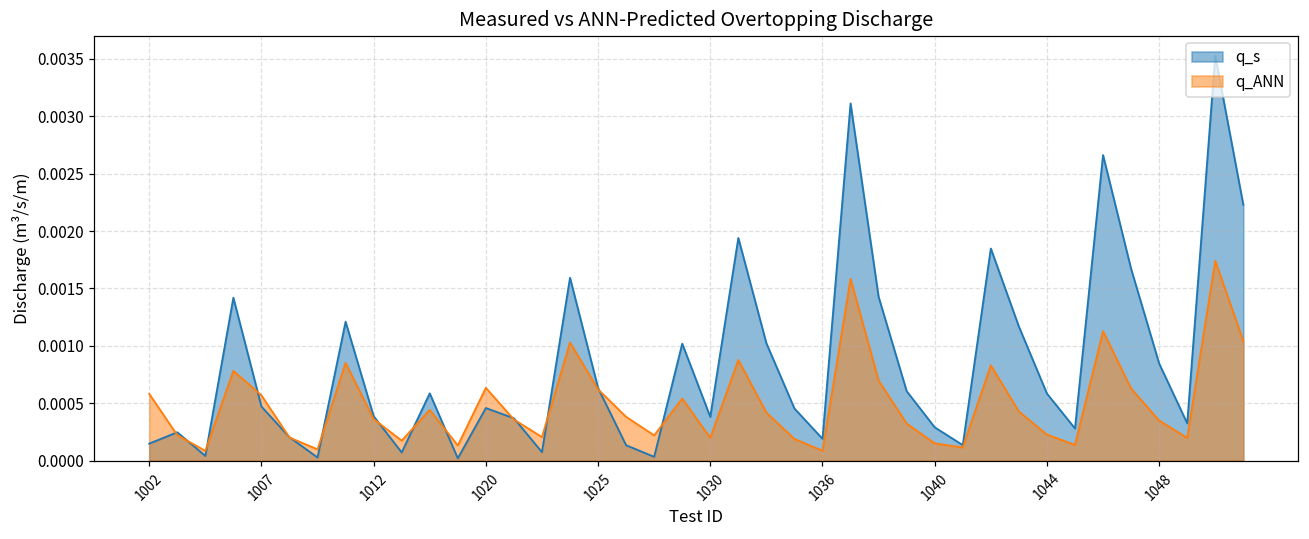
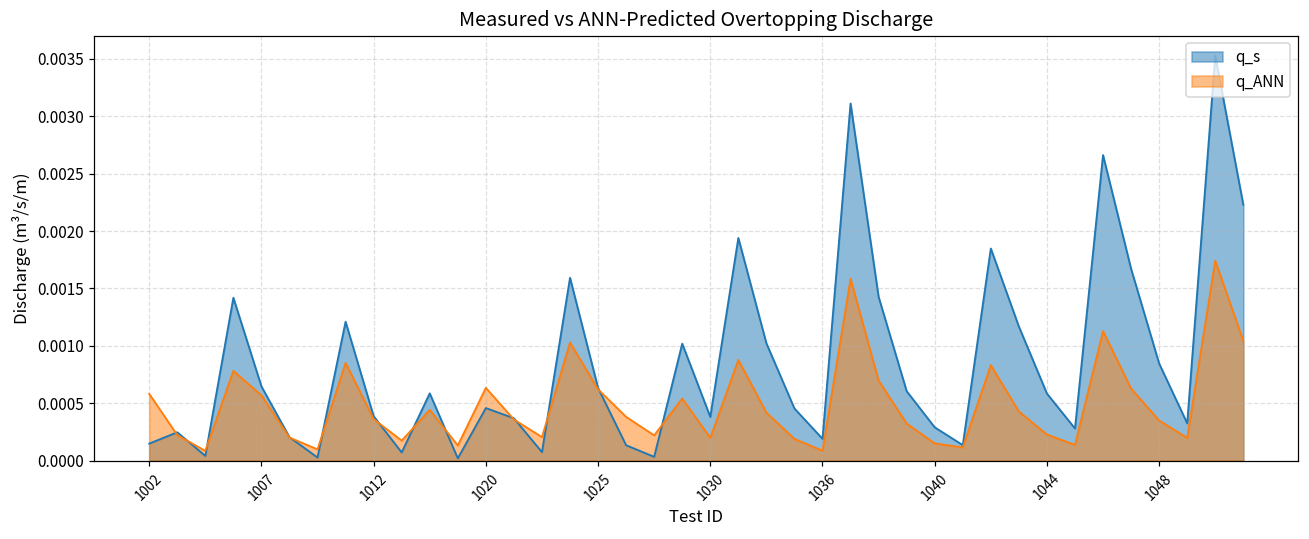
q_s, 1007: 0.00047 -> 0.00065
